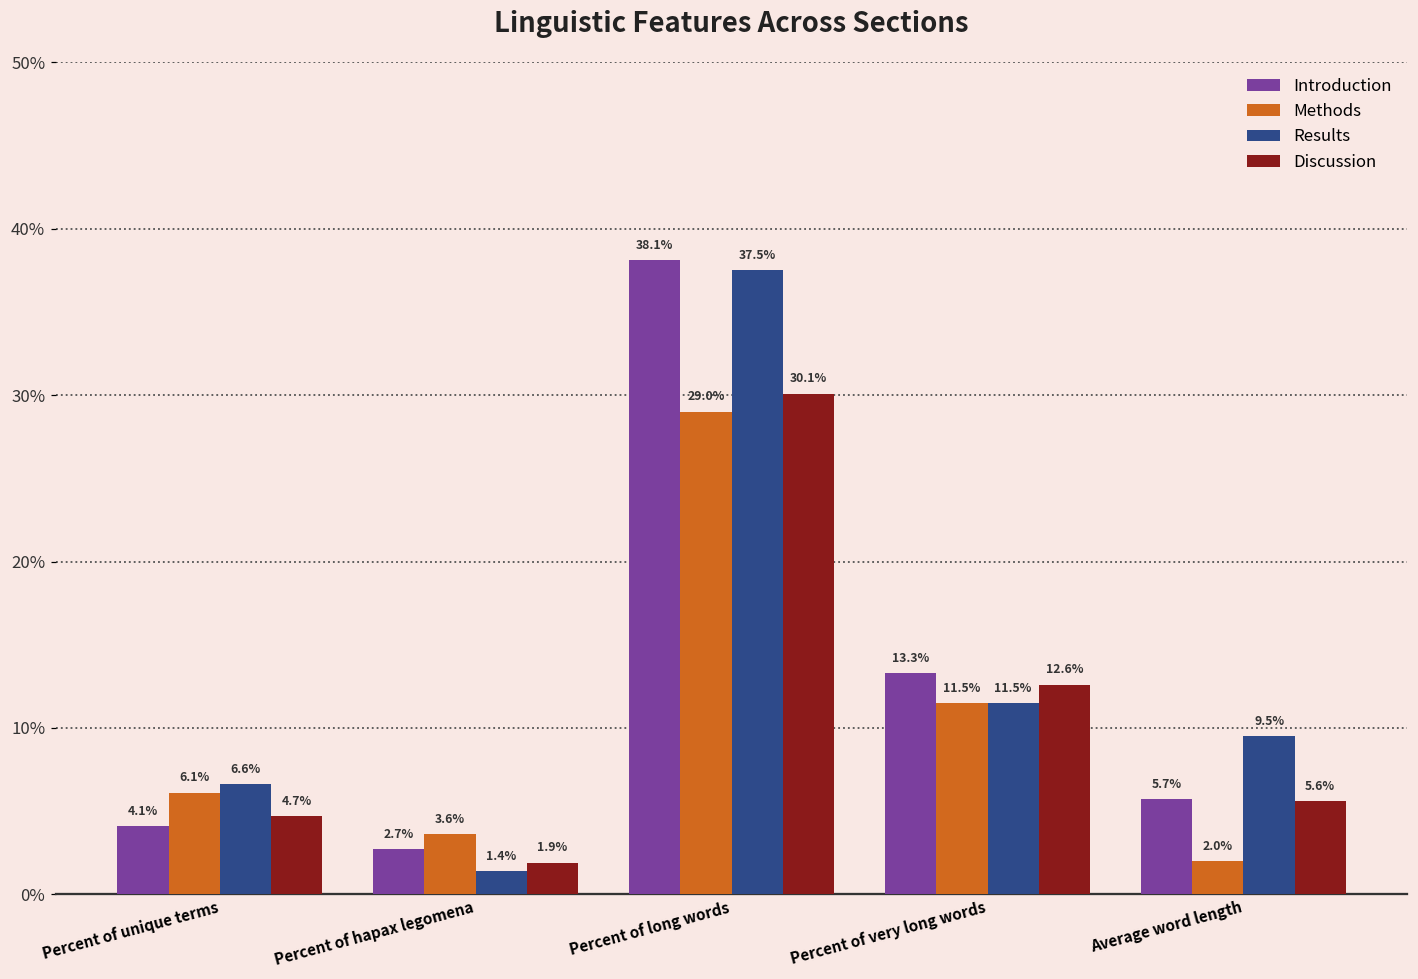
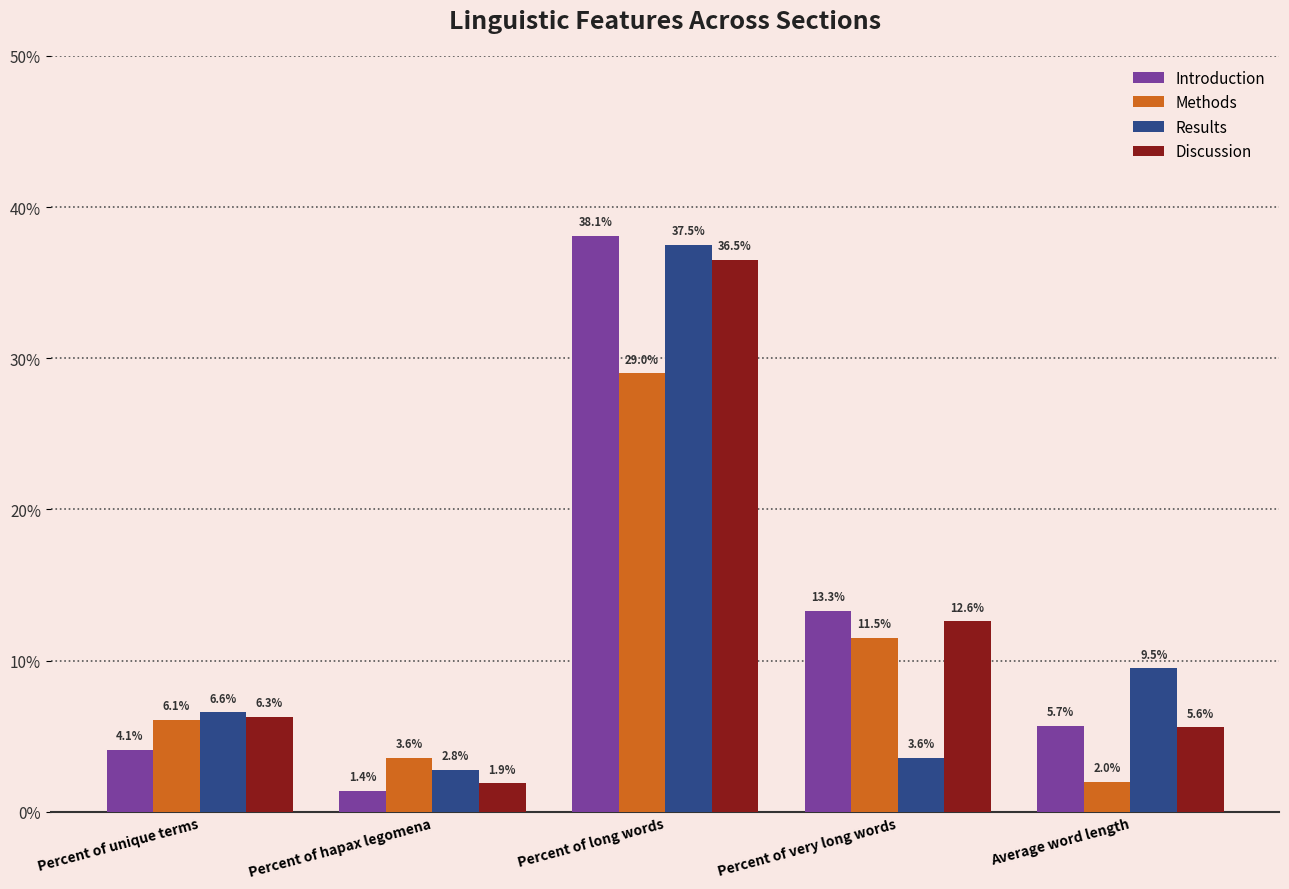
Discussion, Percent of unique terms: 4.7% -> 6.3%
Introduction, Percent of hapax legomena: 2.7% -> 1.4%
Results, Percent of hapax legomena: 1.4% -> 2.8%
Discussion, Percent of long words: 30.1% -> 36.5%
Results, Percent of very long words: 11.5% -> 3.6%
